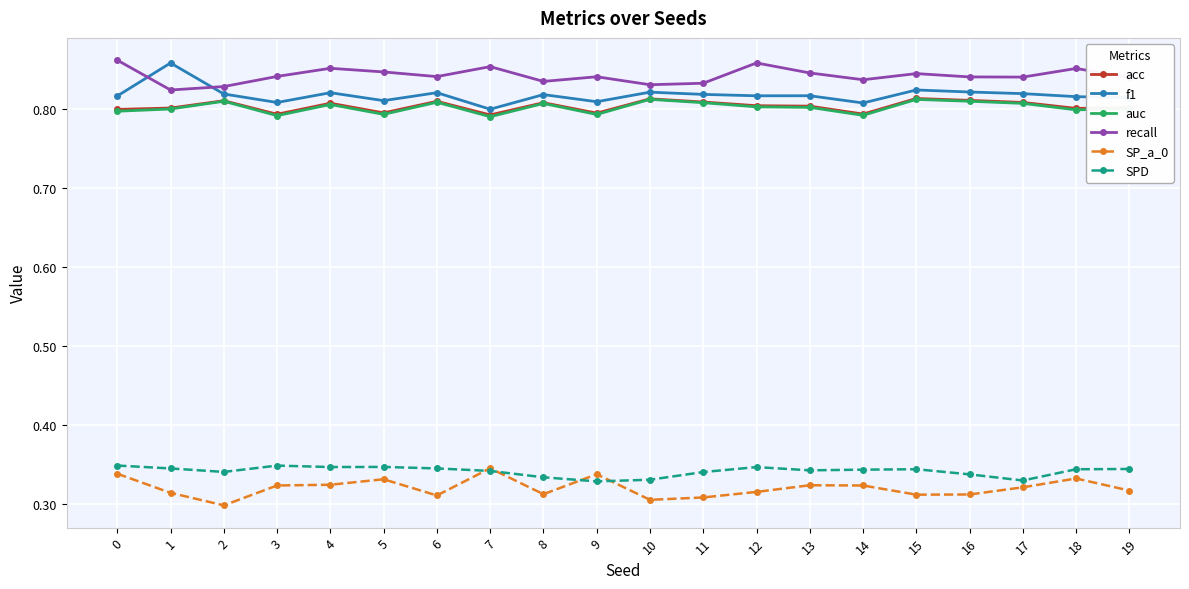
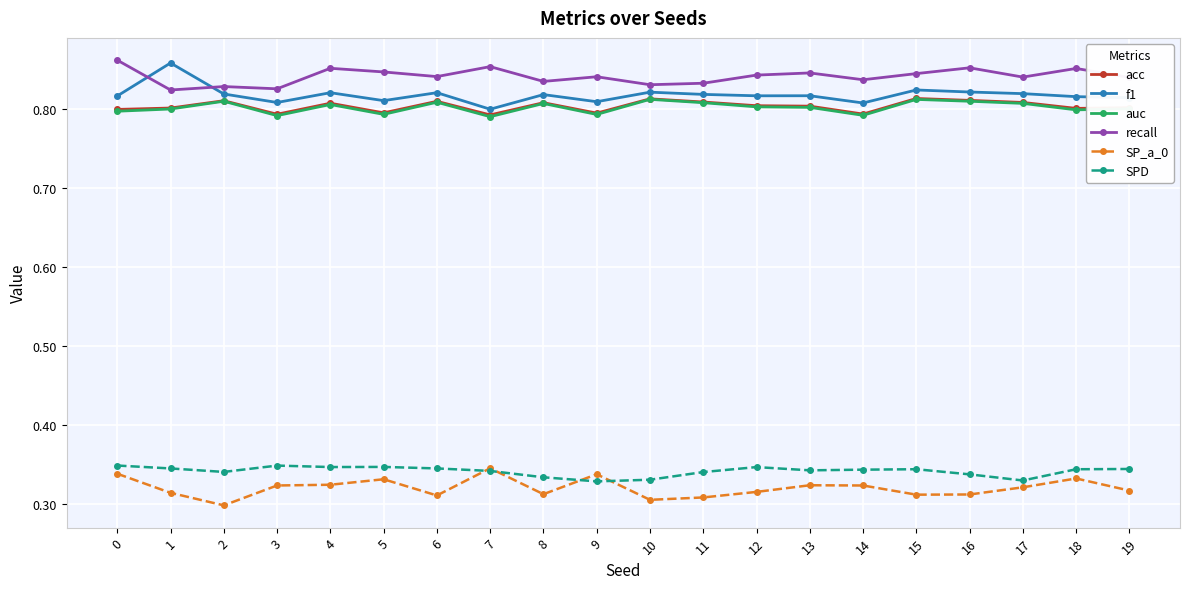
recall, 3: 0.84 -> 0.83
recall, 12: 0.86 -> 0.84
recall, 16: 0.84 -> 0.85
